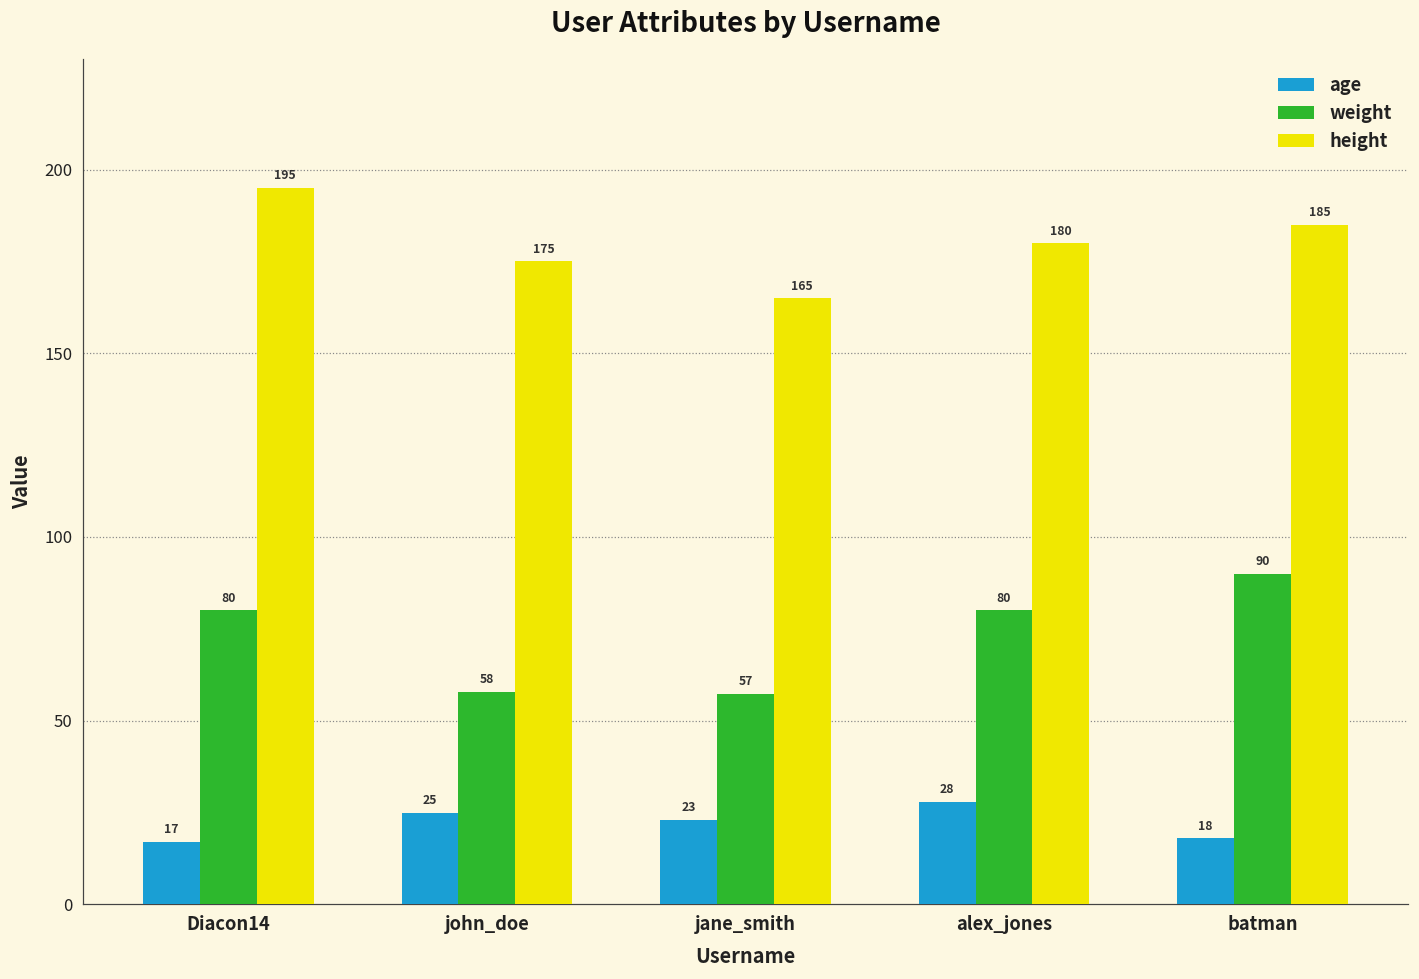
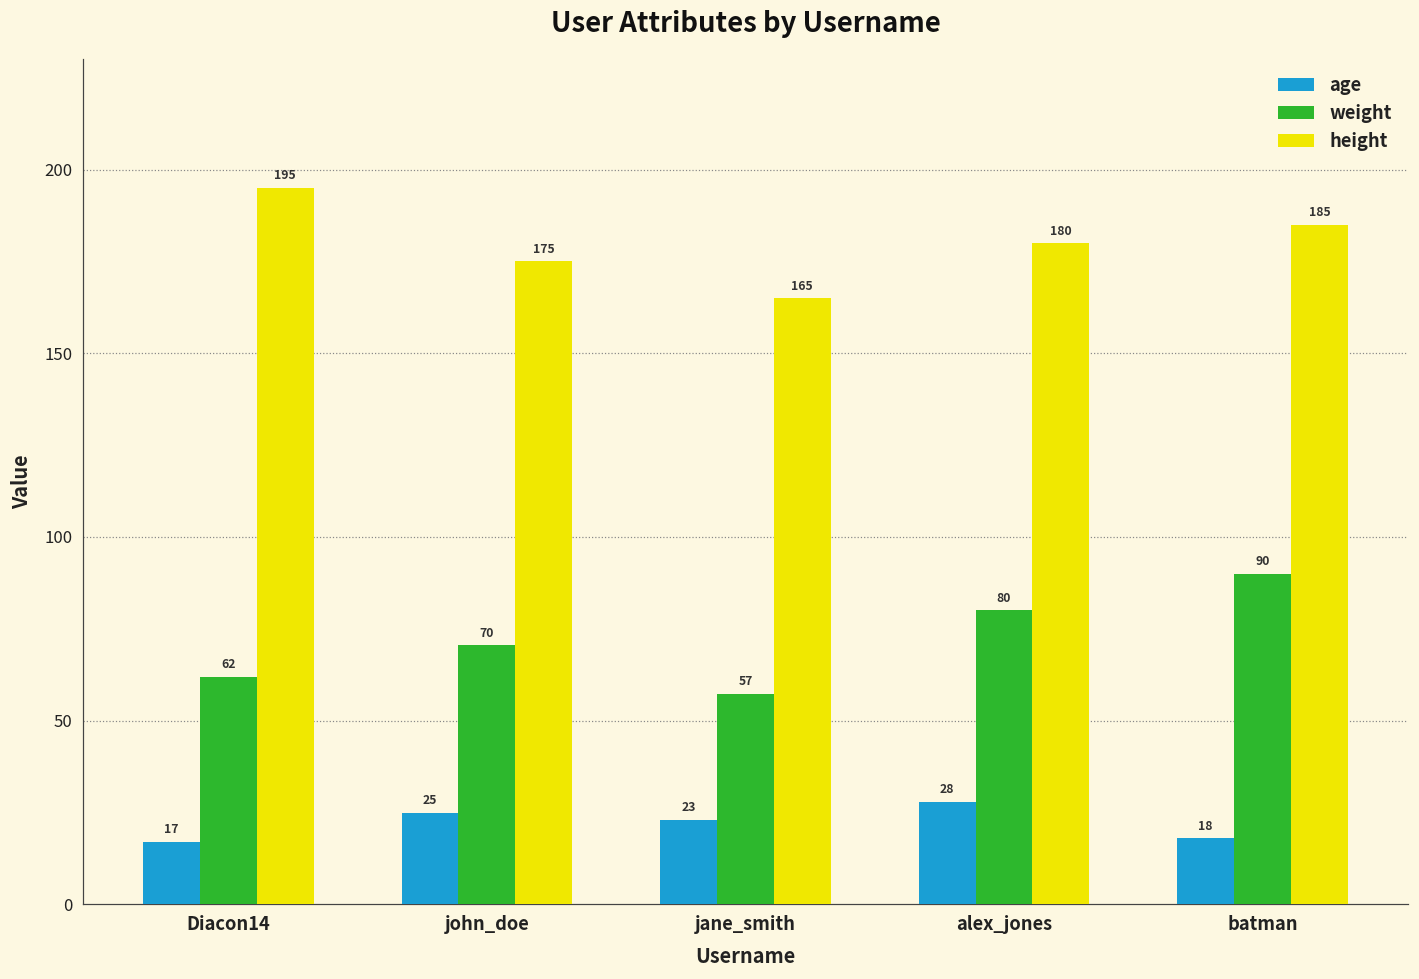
weight, Diacon14: 80 -> 62
weight, john_doe: 58 -> 70
